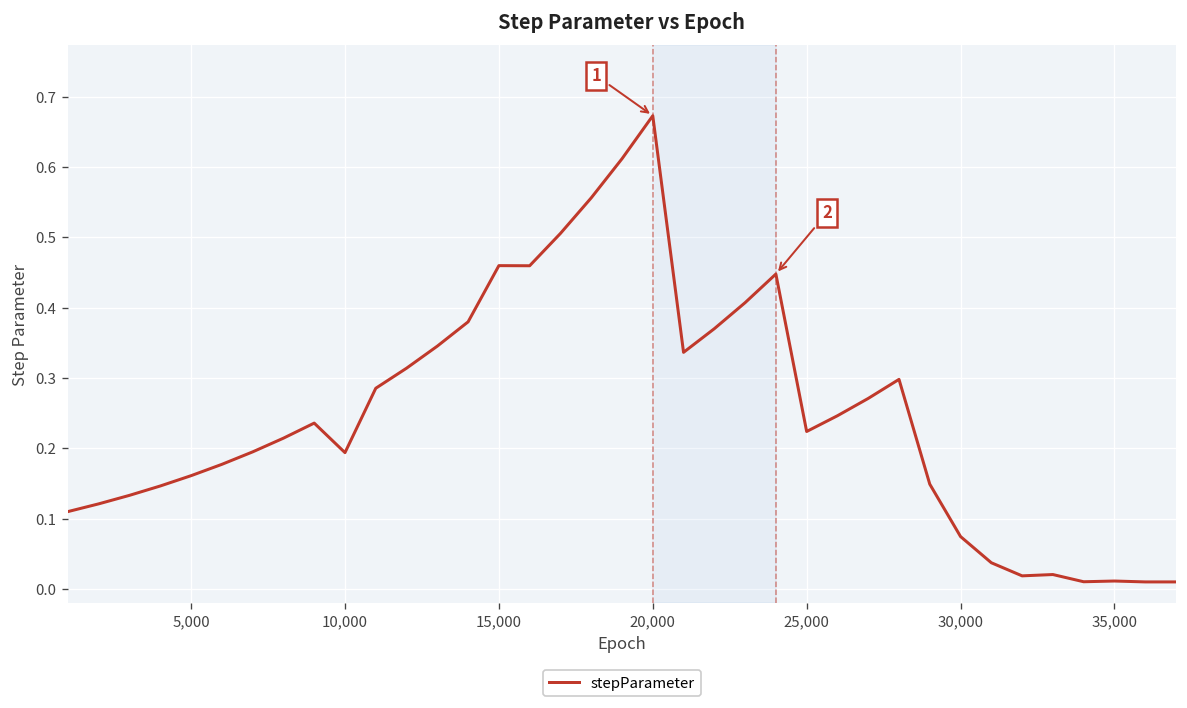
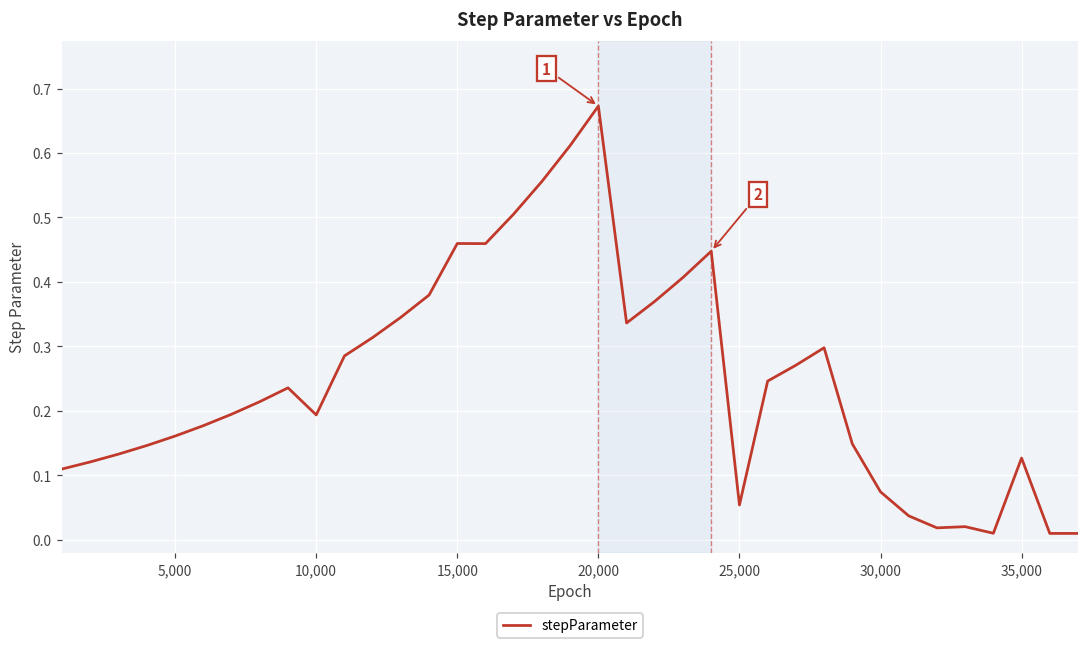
25,000: 0.22 -> 0.05
35,000: 0.01 -> 0.13
